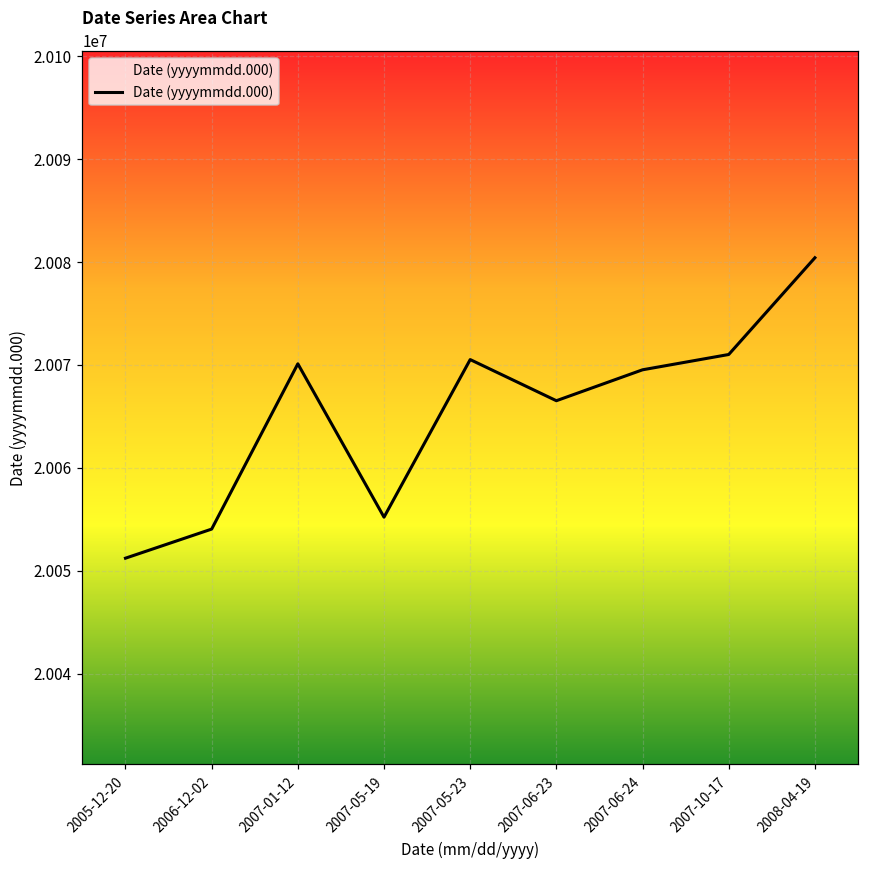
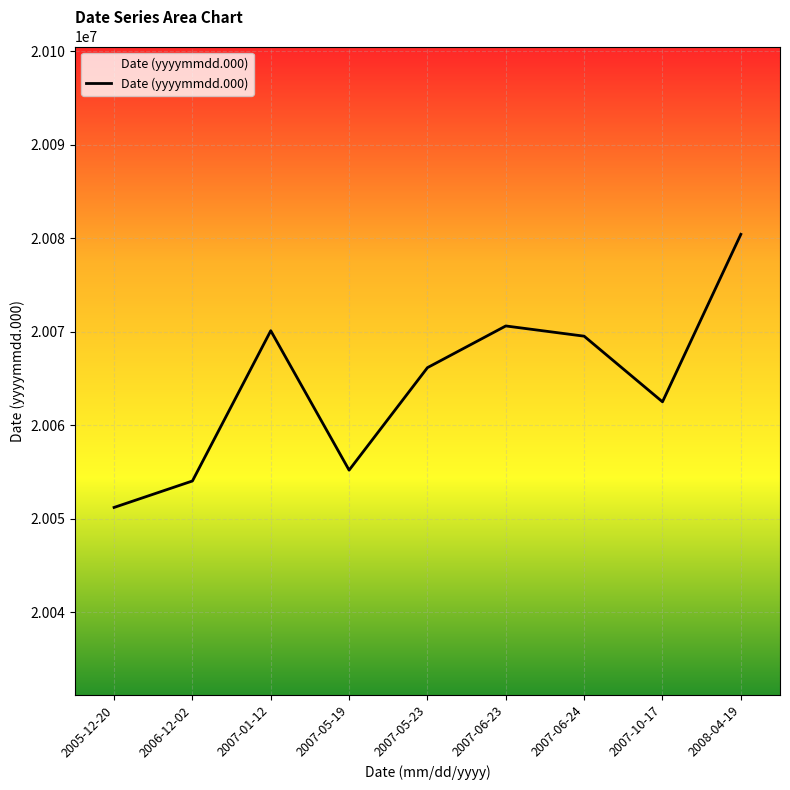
2007-05-23: 20071000 -> 20066000
2007-06-23: 20067000 -> 20071000
2007-10-17: 20071000 -> 20063000
